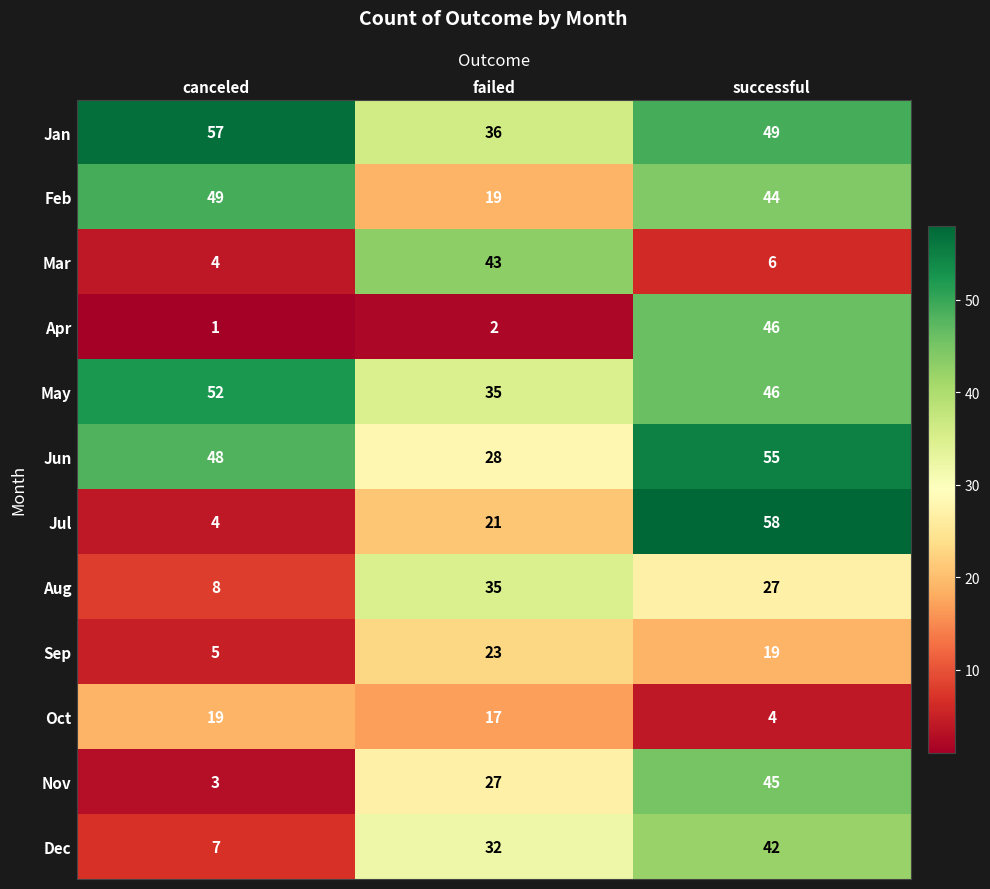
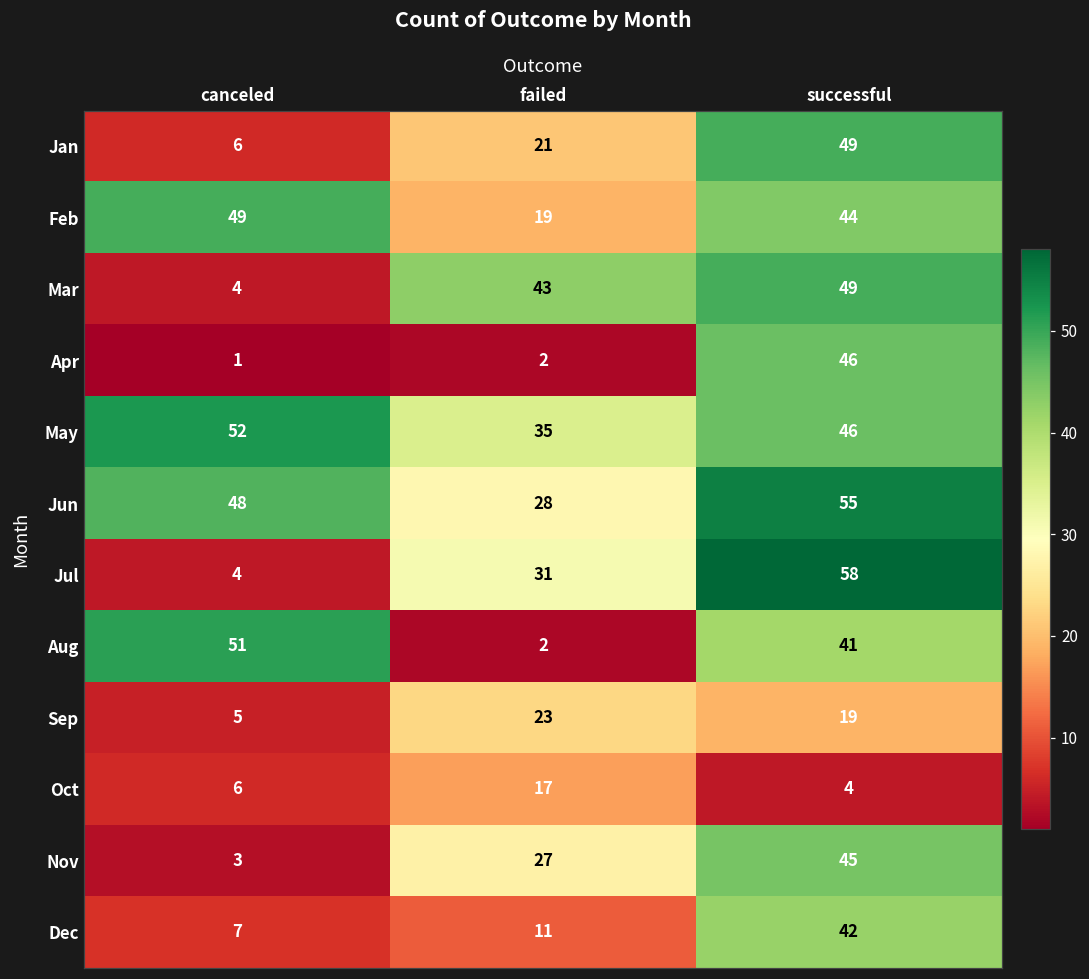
Jan, canceled: 57 -> 6
Jan, failed: 36 -> 21
Mar, successful: 6 -> 49
Jul, failed: 21 -> 31
Aug, canceled: 8 -> 51
Aug, failed: 35 -> 2
Aug, successful: 27 -> 41
Oct, canceled: 19 -> 6
Dec, failed: 32 -> 11
